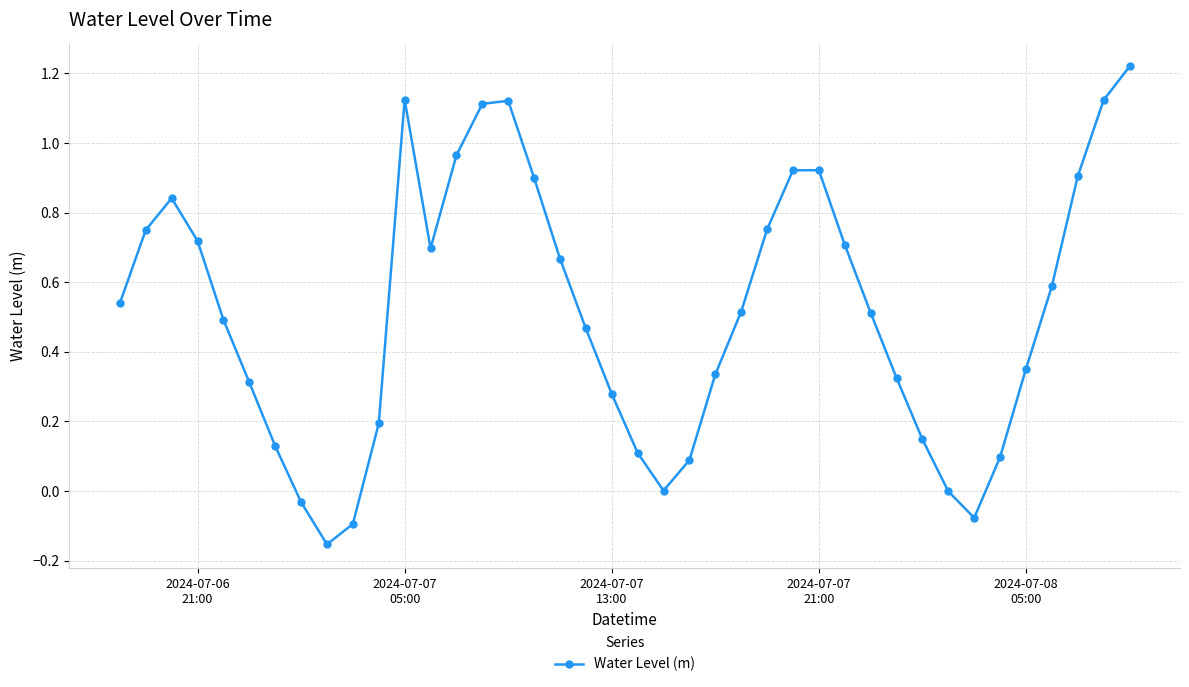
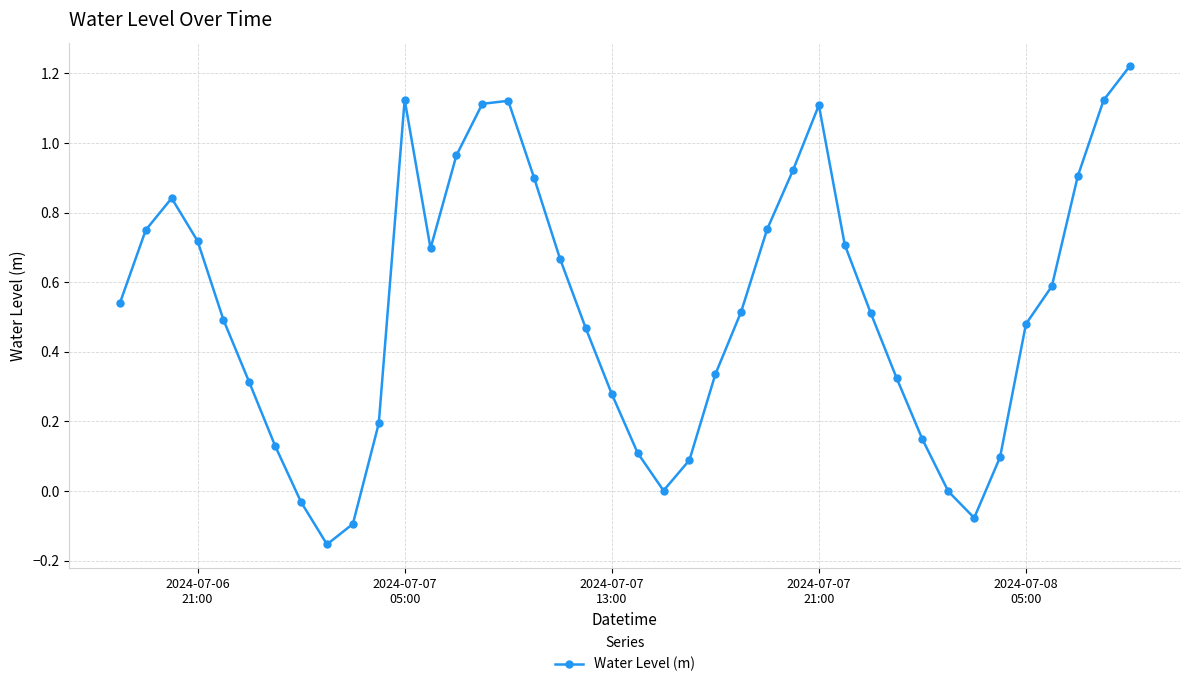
2024-07-07 21:00: 0.92 -> 1.11
2024-07-08 05:00: 0.35 -> 0.48
